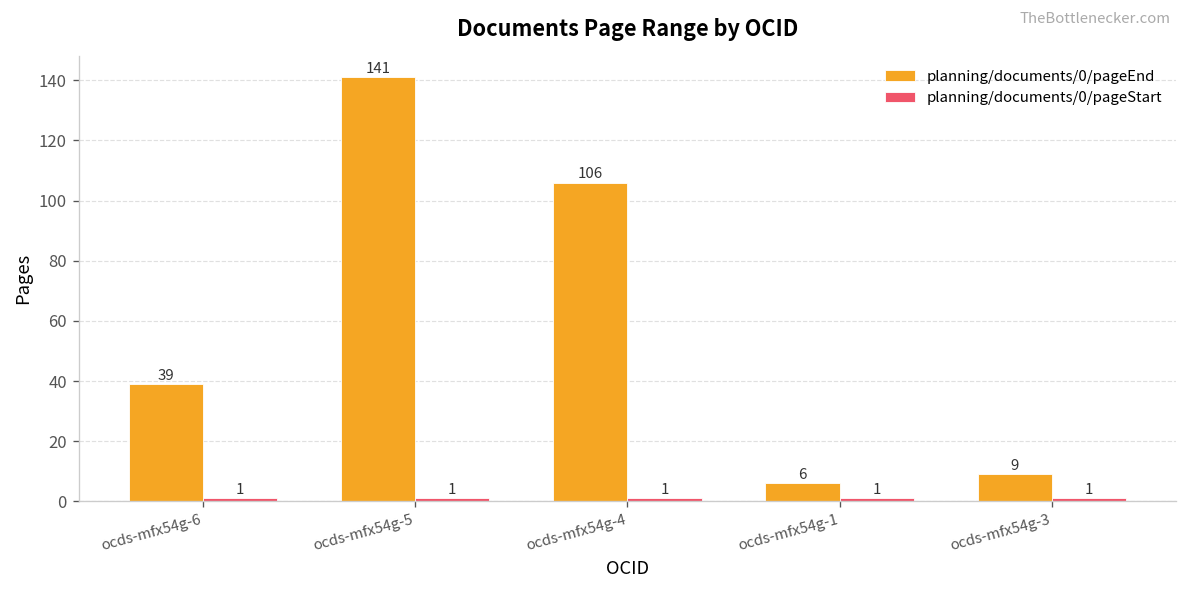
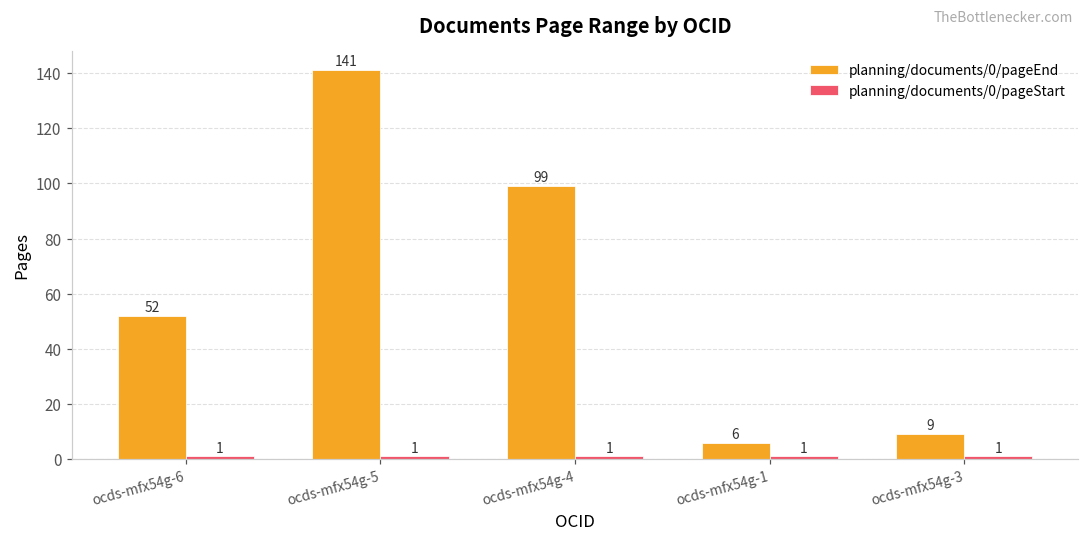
planning/documents/0/pageEnd, ocds-mfx54g-6: 39 -> 52
planning/documents/0/pageEnd, ocds-mfx54g-4: 106 -> 99
